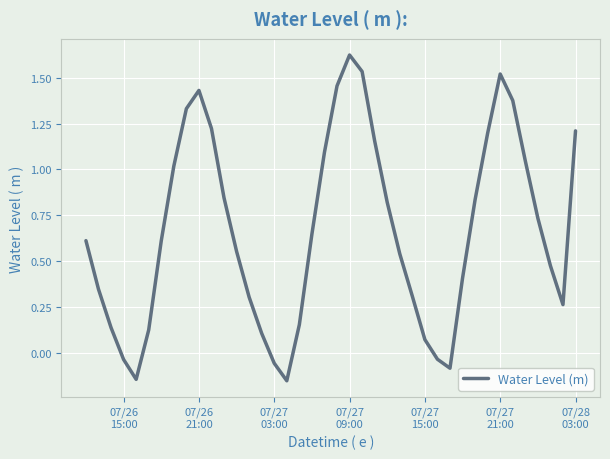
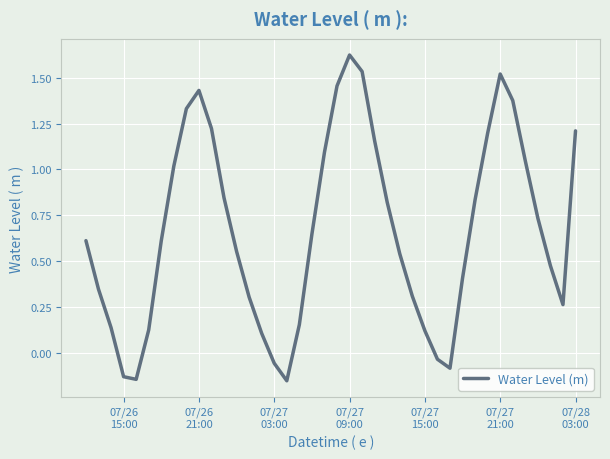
07/26 15:00: -0.04 -> -0.13
07/27 15:00: 0.07 -> 0.12
